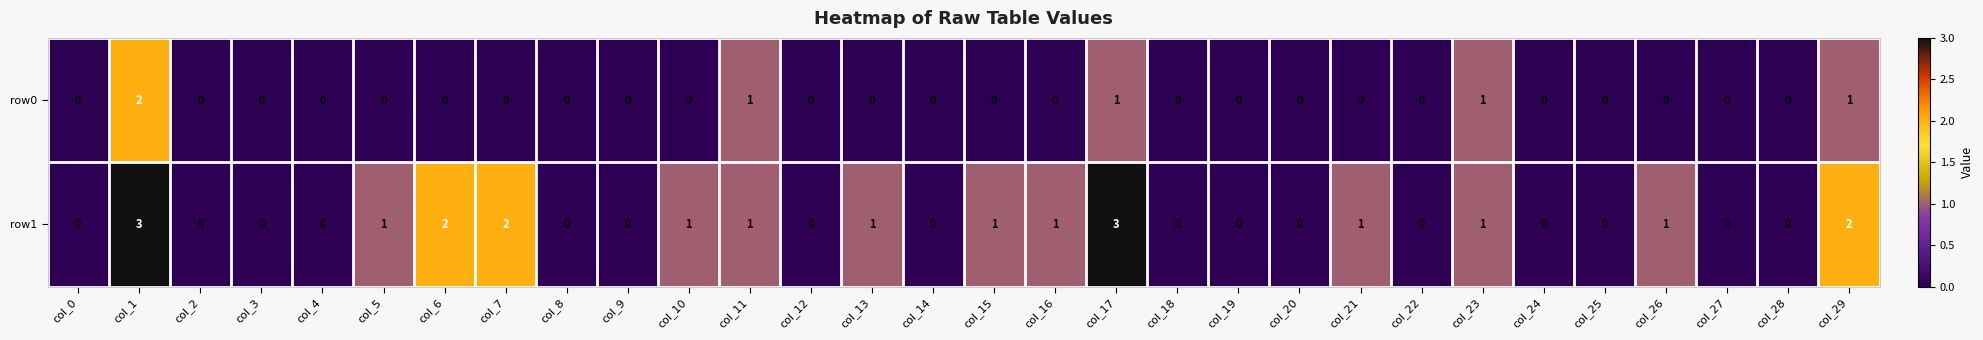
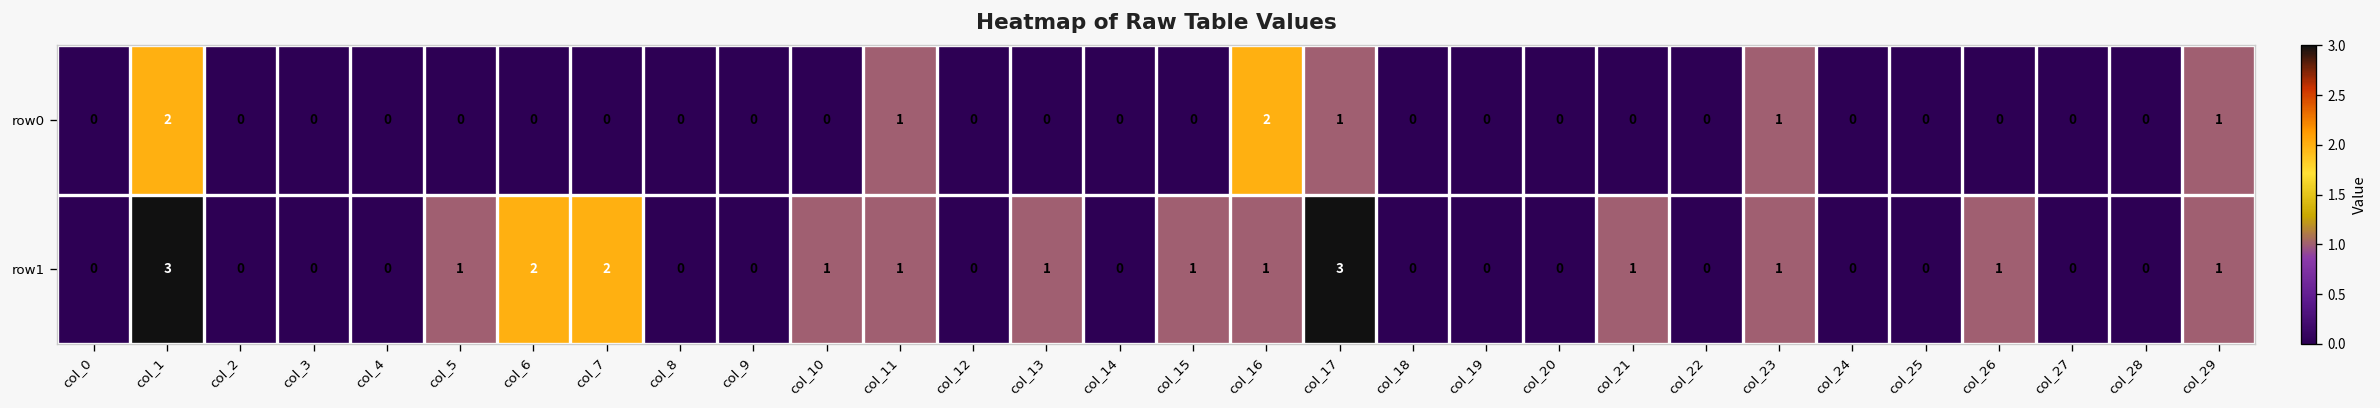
row0, col_16: 0 -> 2
row1, col_29: 2 -> 1
